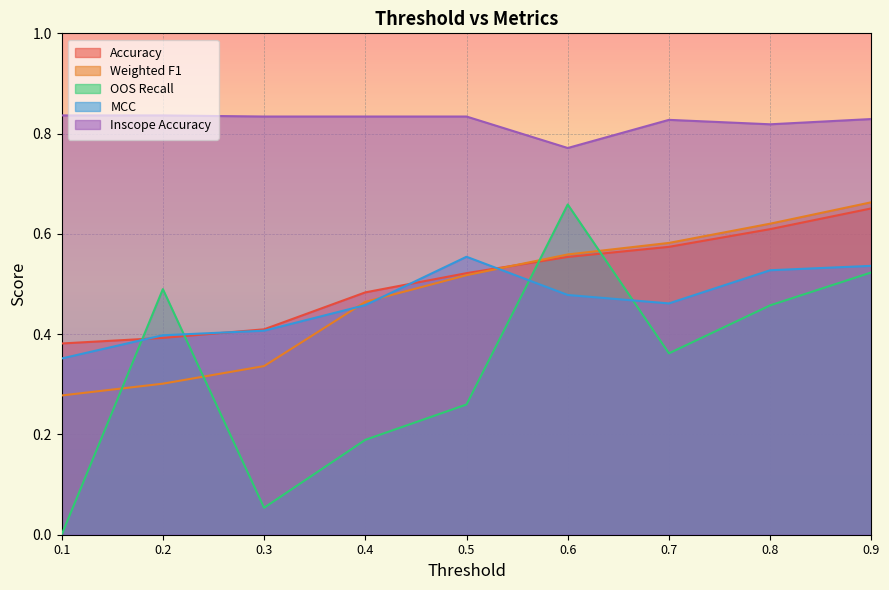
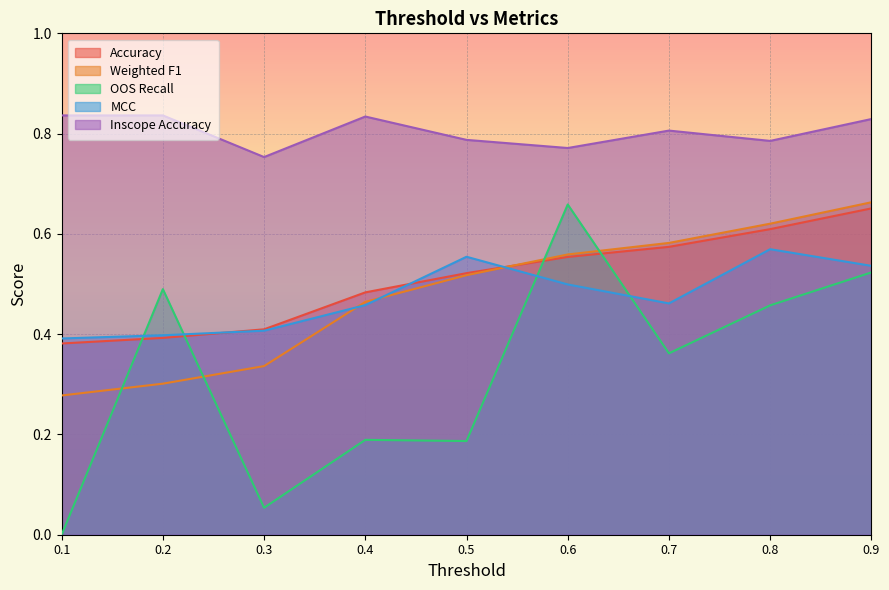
MCC, 0.1: 0.35 -> 0.39
Inscope Accuracy, 0.3: 0.83 -> 0.75
OOS Recall, 0.5: 0.26 -> 0.19
Inscope Accuracy, 0.5: 0.83 -> 0.79
MCC, 0.6: 0.48 -> 0.50
Inscope Accuracy, 0.7: 0.83 -> 0.81
MCC, 0.8: 0.53 -> 0.57
Inscope Accuracy, 0.8: 0.82 -> 0.79
